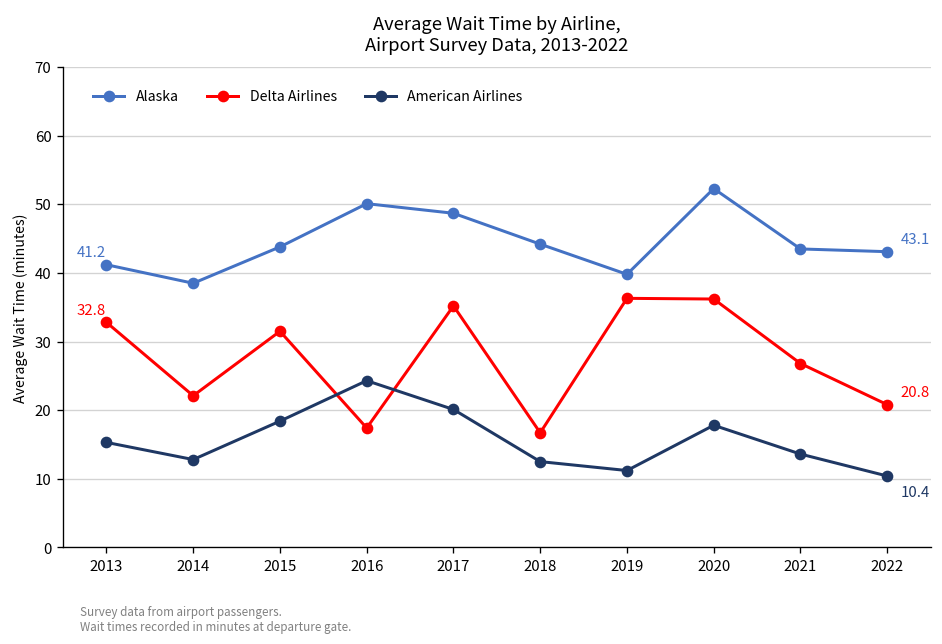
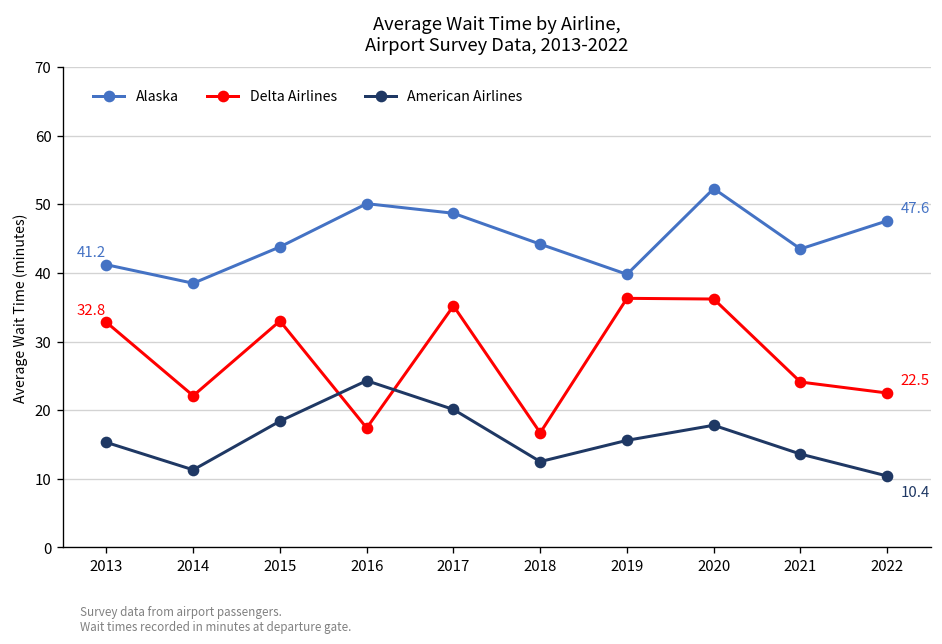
American Airlines, 2014: 13 -> 11
Delta Airlines, 2015: 32 -> 33
American Airlines, 2019: 11 -> 16
Delta Airlines, 2021: 27 -> 24
Alaska, 2022: 43.1 -> 47.6
Delta Airlines, 2022: 20.8 -> 22.5
